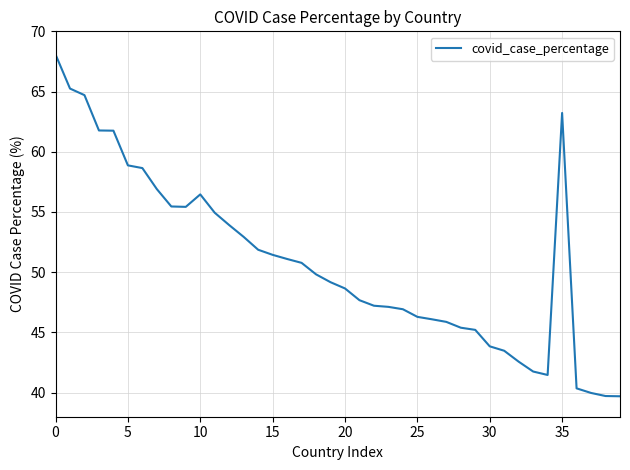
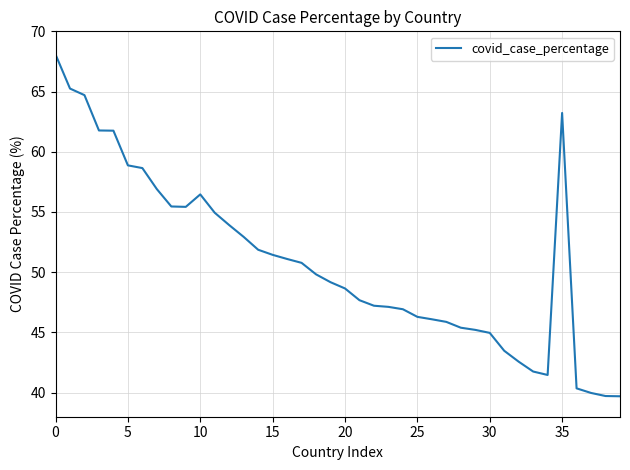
30: 43.8 -> 45.0
